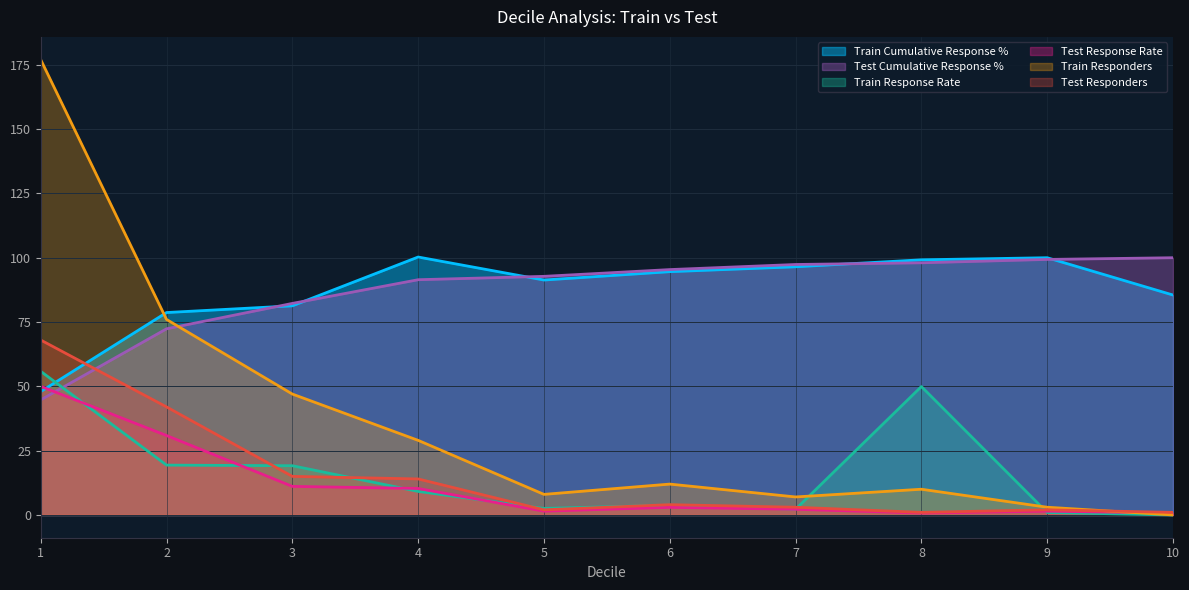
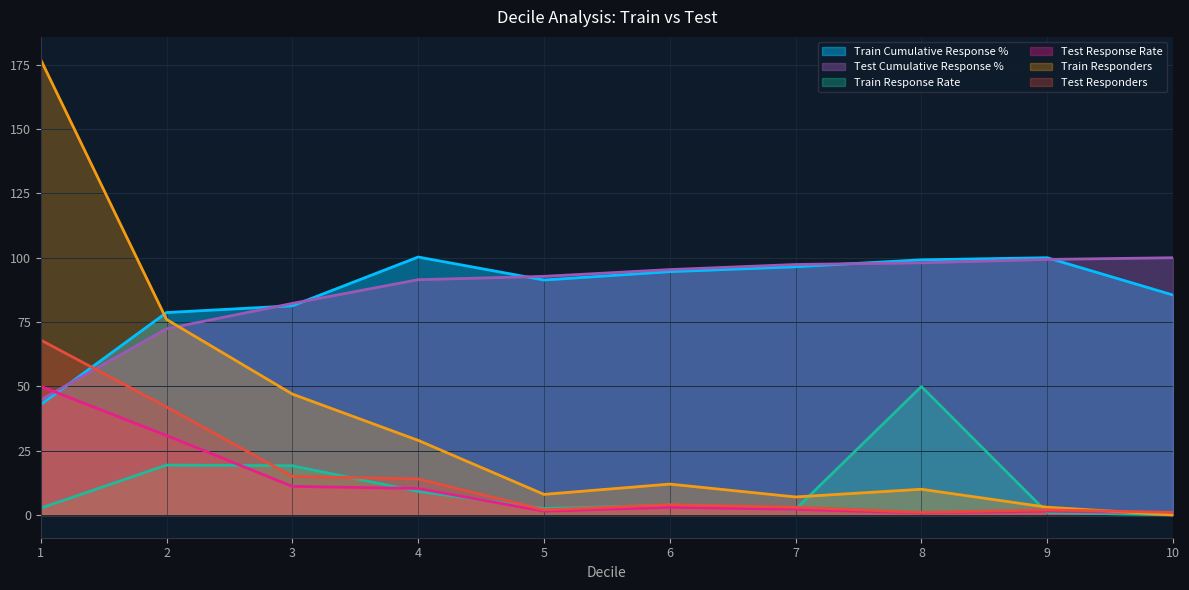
Train Cumulative Response %, 1: 48 -> 43
Train Response Rate, 1: 56 -> 3
